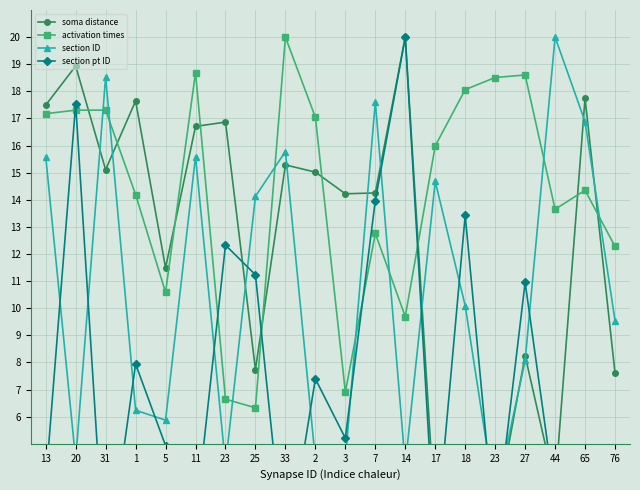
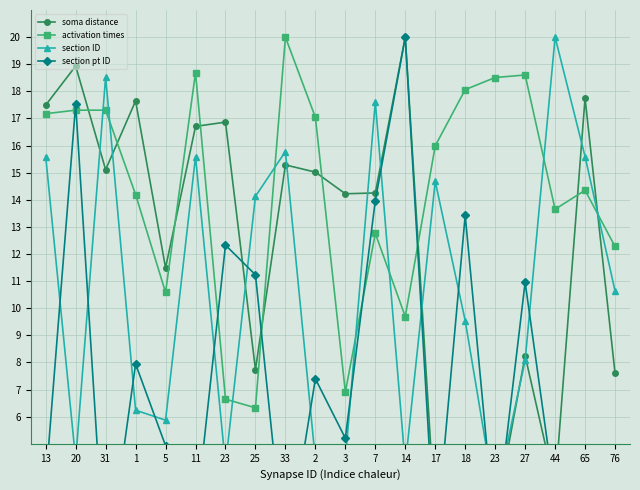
section ID, 18: 10.1 -> 9.5
section ID, 65: 16.9 -> 15.6
section ID, 76: 9.5 -> 10.6
